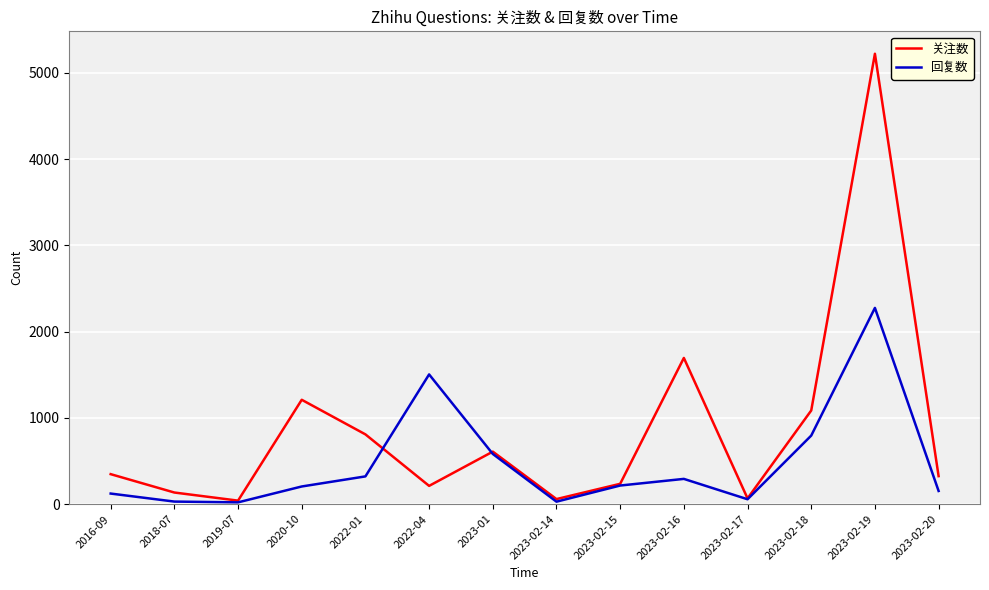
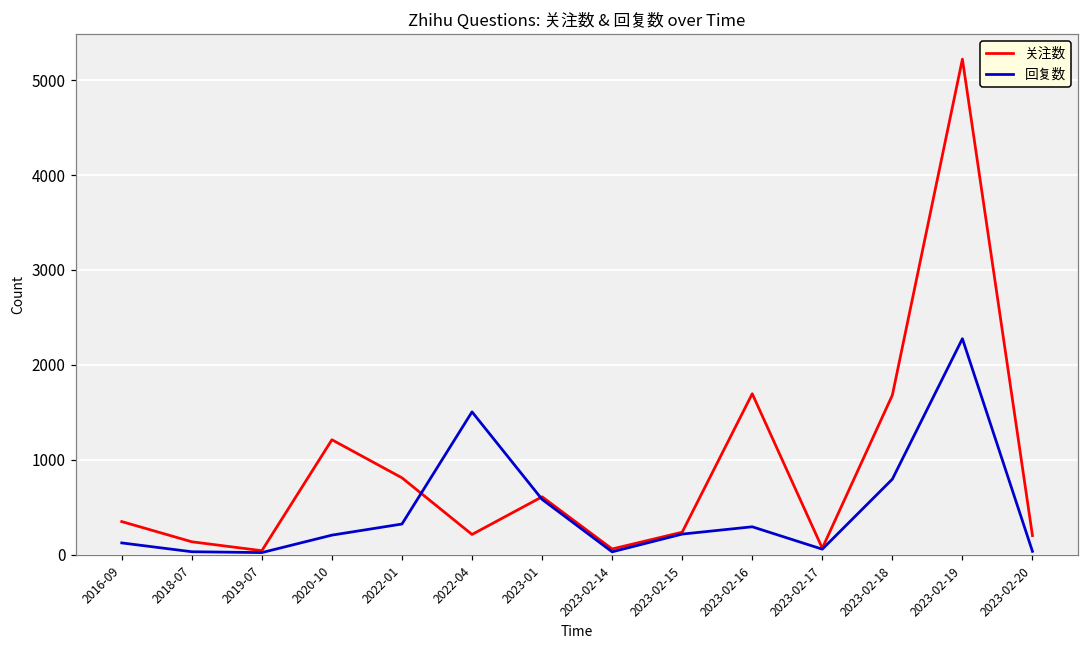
关注数, 2023-02-18: 1100 -> 1700
关注数, 2023-02-20: 300 -> 200
回复数, 2023-02-20: 200 -> 0
